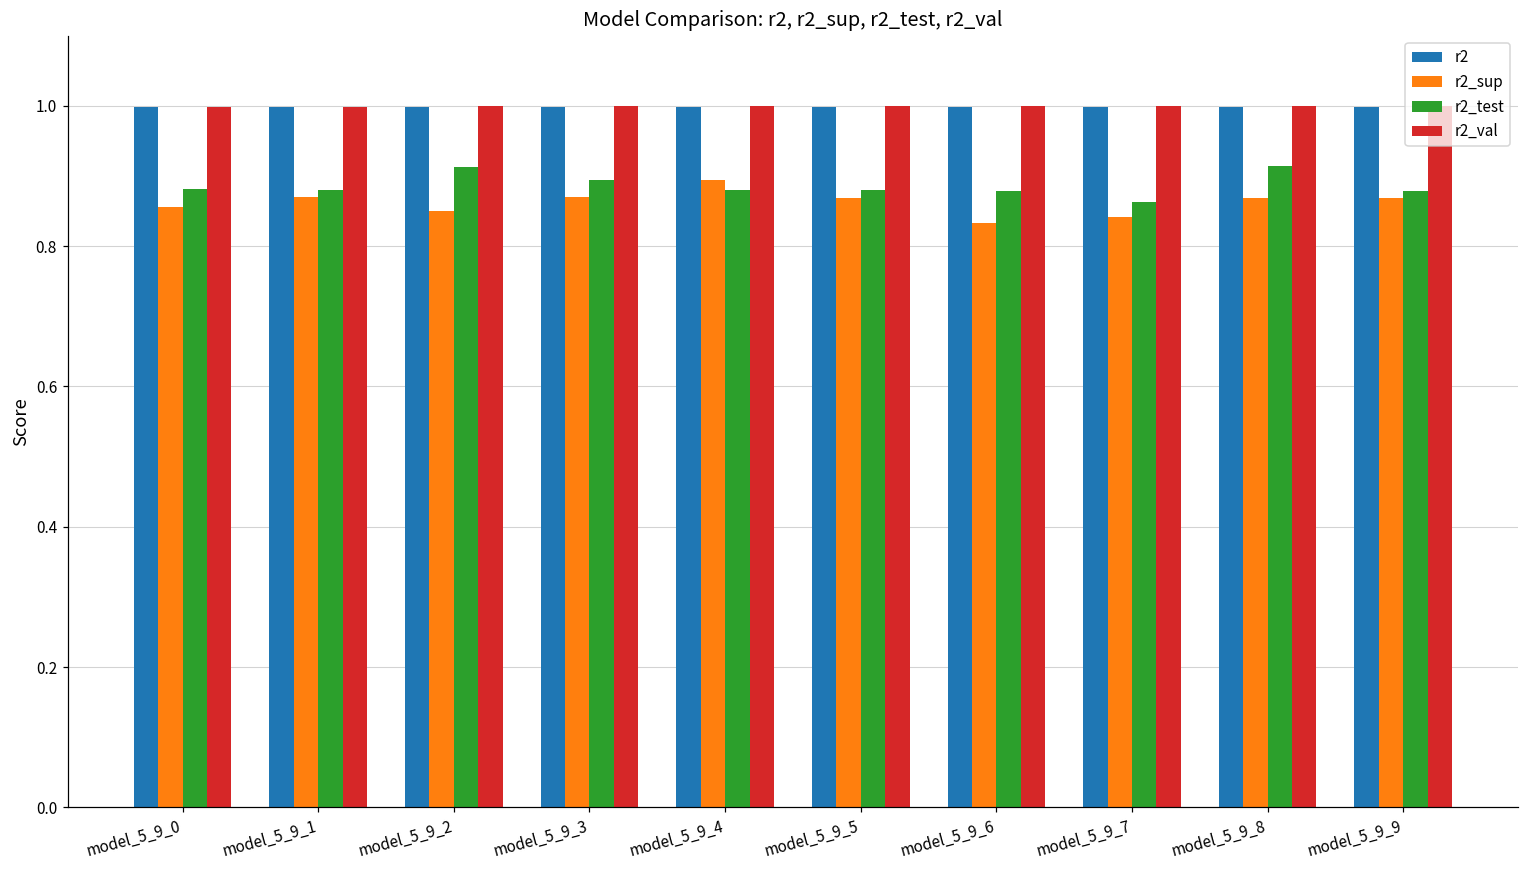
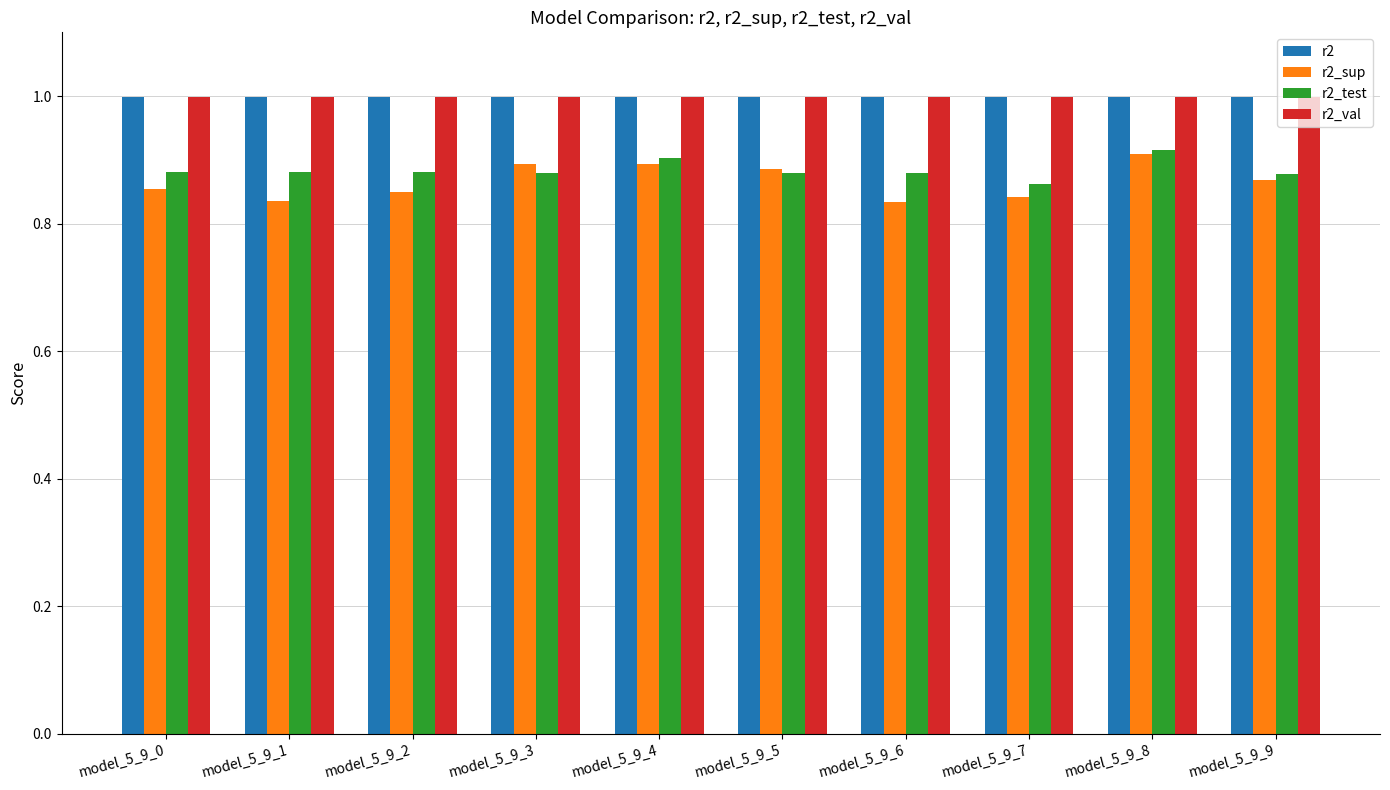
r2_sup, model_5_9_1: 0.87 -> 0.84
r2_test, model_5_9_2: 0.91 -> 0.88
r2_sup, model_5_9_3: 0.87 -> 0.89
r2_test, model_5_9_3: 0.89 -> 0.88
r2_test, model_5_9_4: 0.88 -> 0.90
r2_sup, model_5_9_5: 0.87 -> 0.89
r2_sup, model_5_9_8: 0.87 -> 0.91
